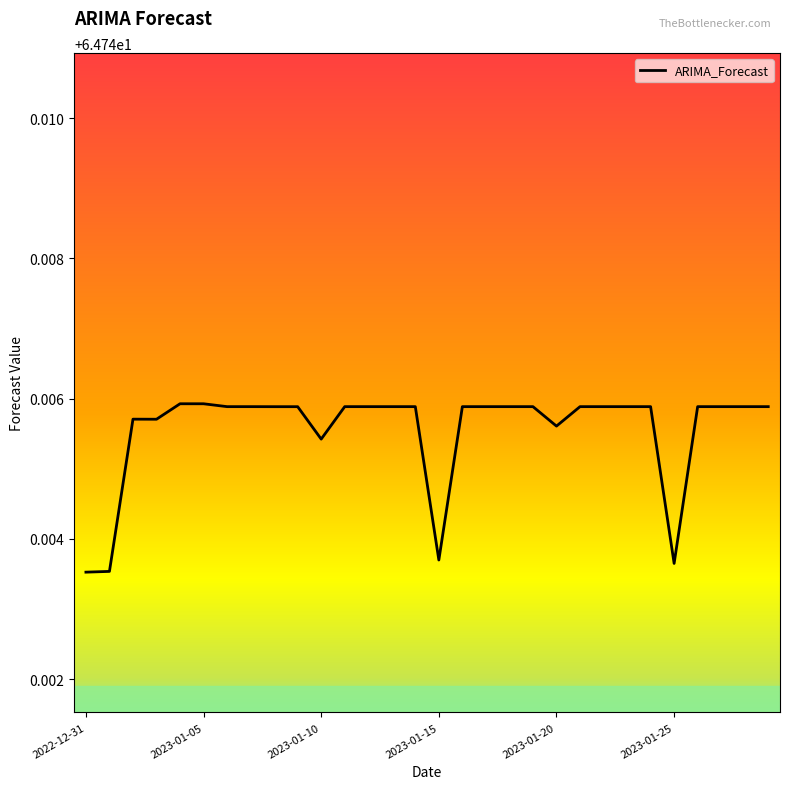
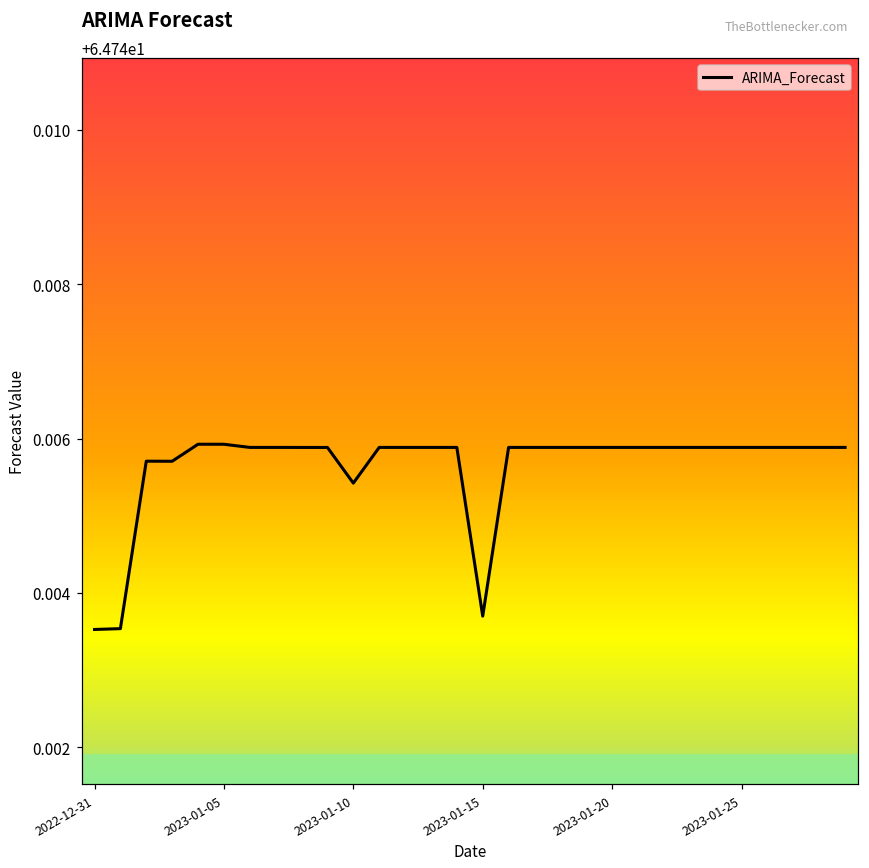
2023-01-20: 64.7456 -> 64.7459
2023-01-25: 64.7437 -> 64.7459
